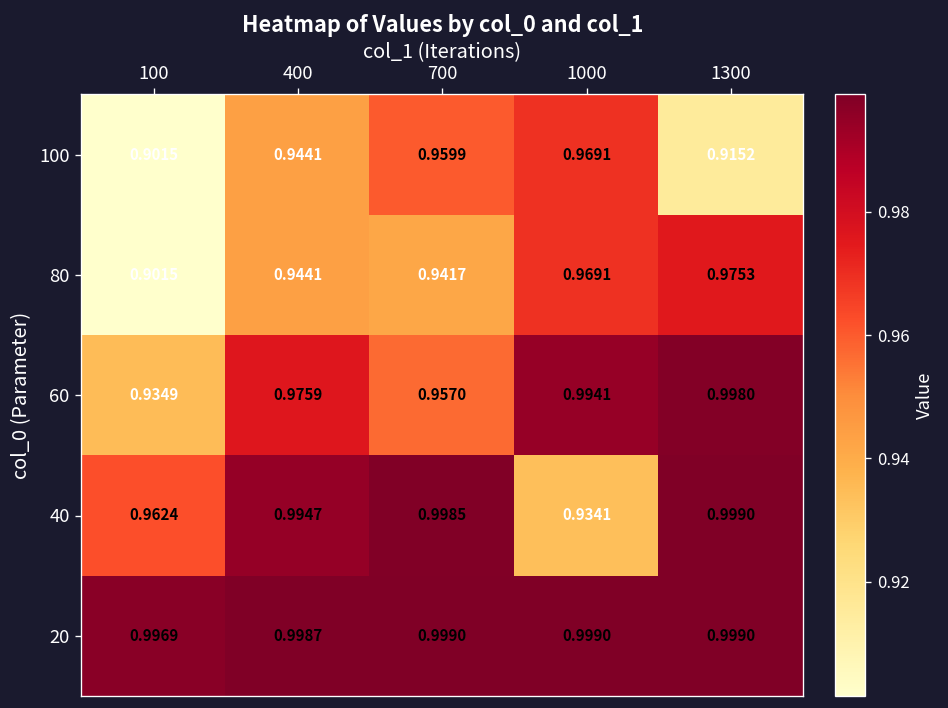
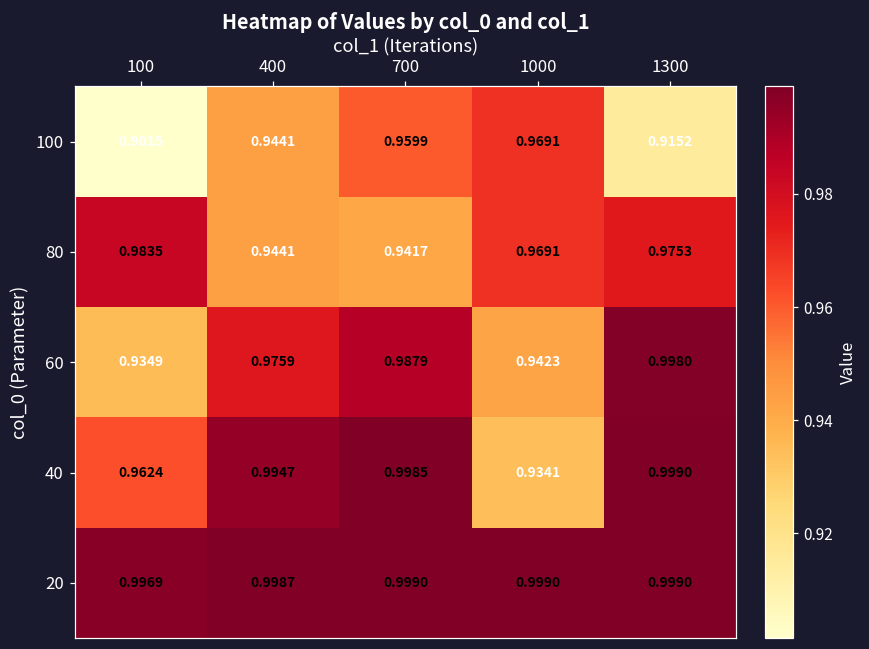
80, 100: 0.9015 -> 0.9835
60, 700: 0.9570 -> 0.9879
60, 1000: 0.9941 -> 0.9423
